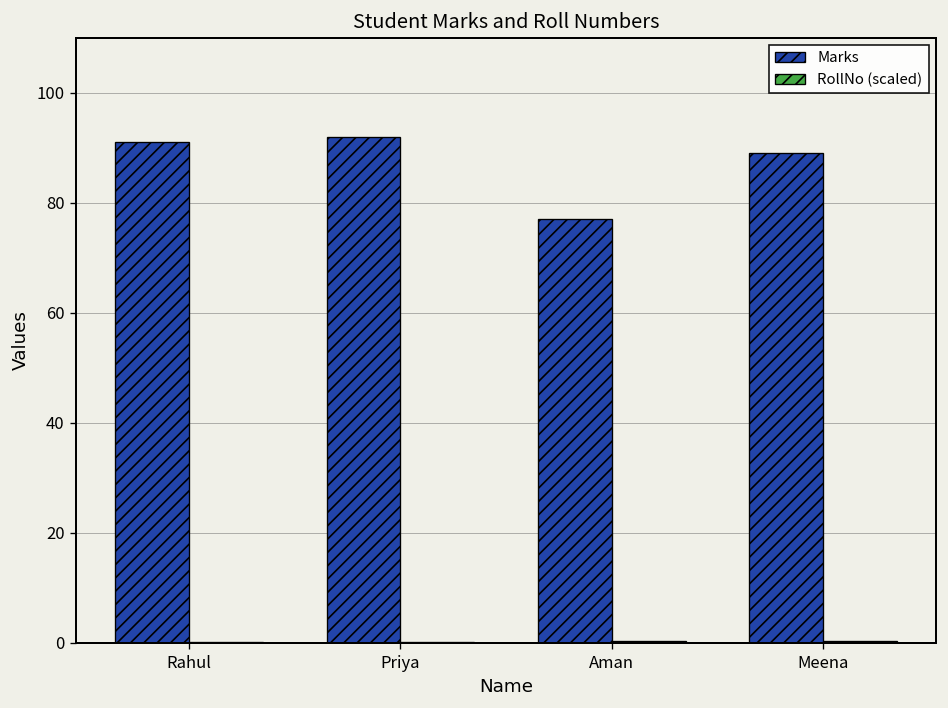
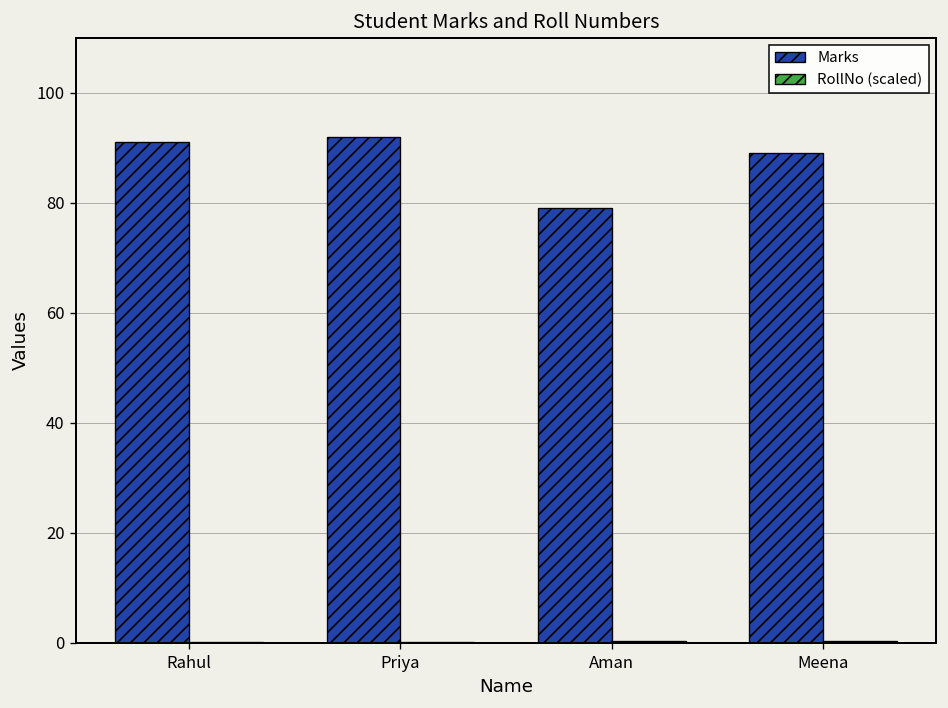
Marks, Aman: 77 -> 79
